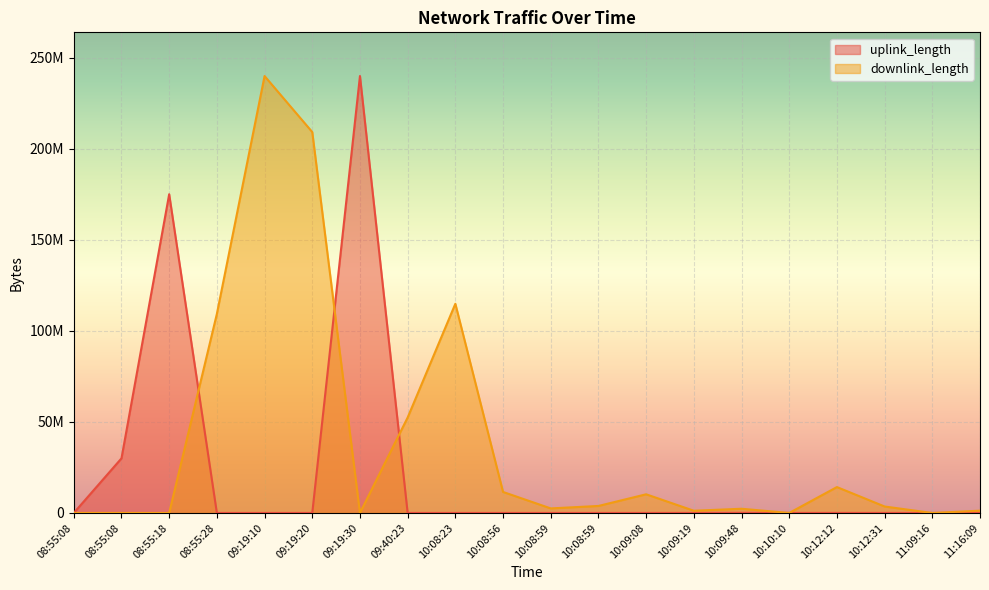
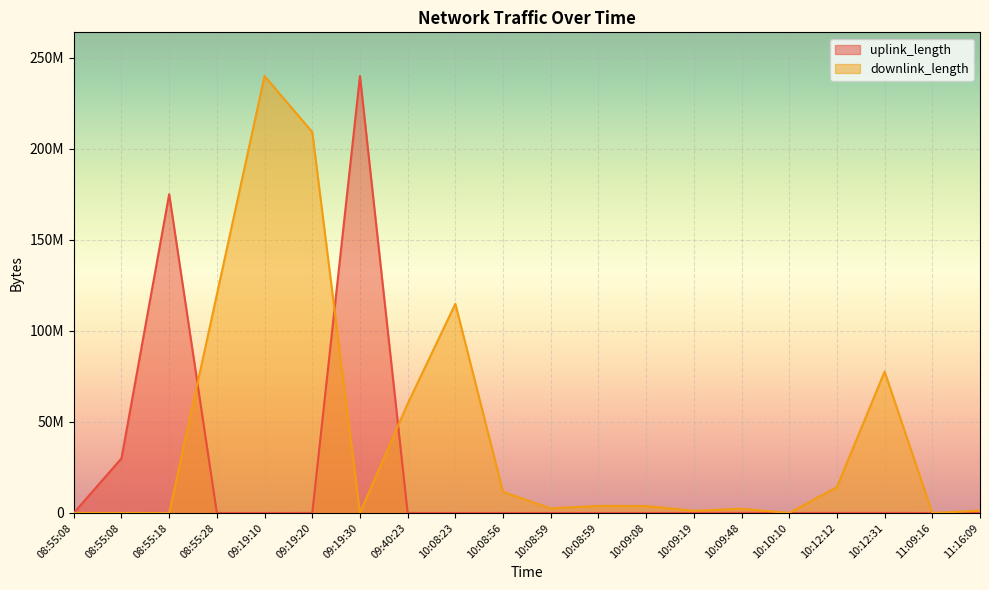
downlink_length, 08:55:28: 109000000 -> 120000000
downlink_length, 09:40:23: 52000000 -> 60000000
downlink_length, 10:09:08: 10000000 -> 4000000
downlink_length, 10:12:31: 4000000 -> 78000000
